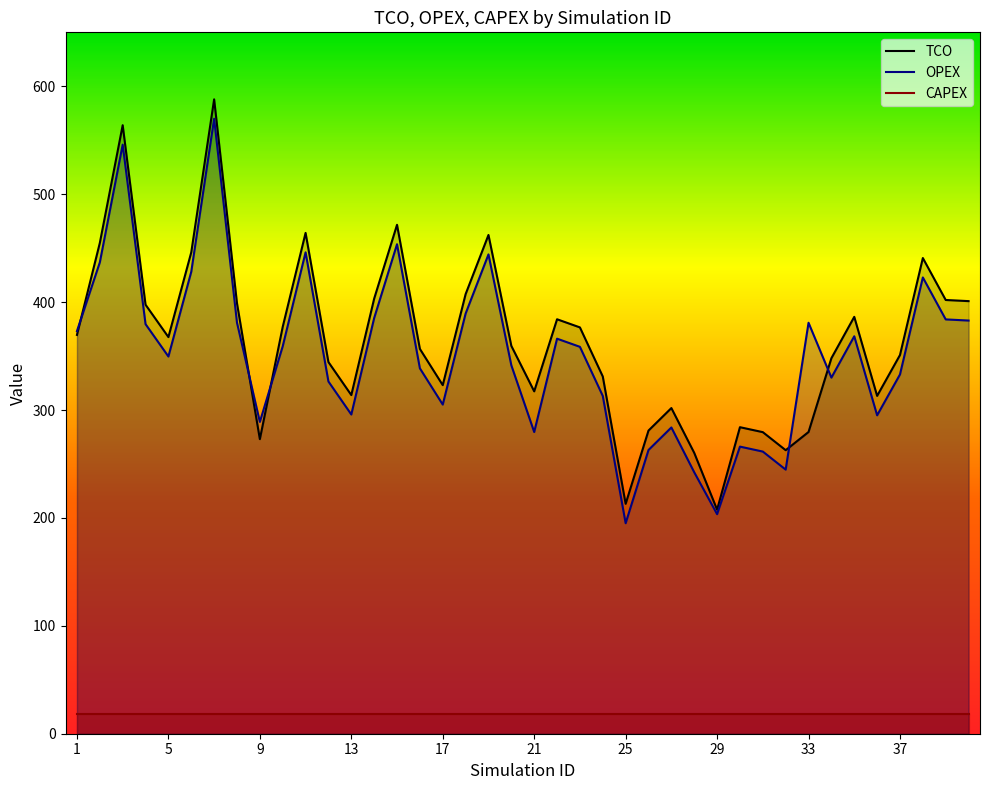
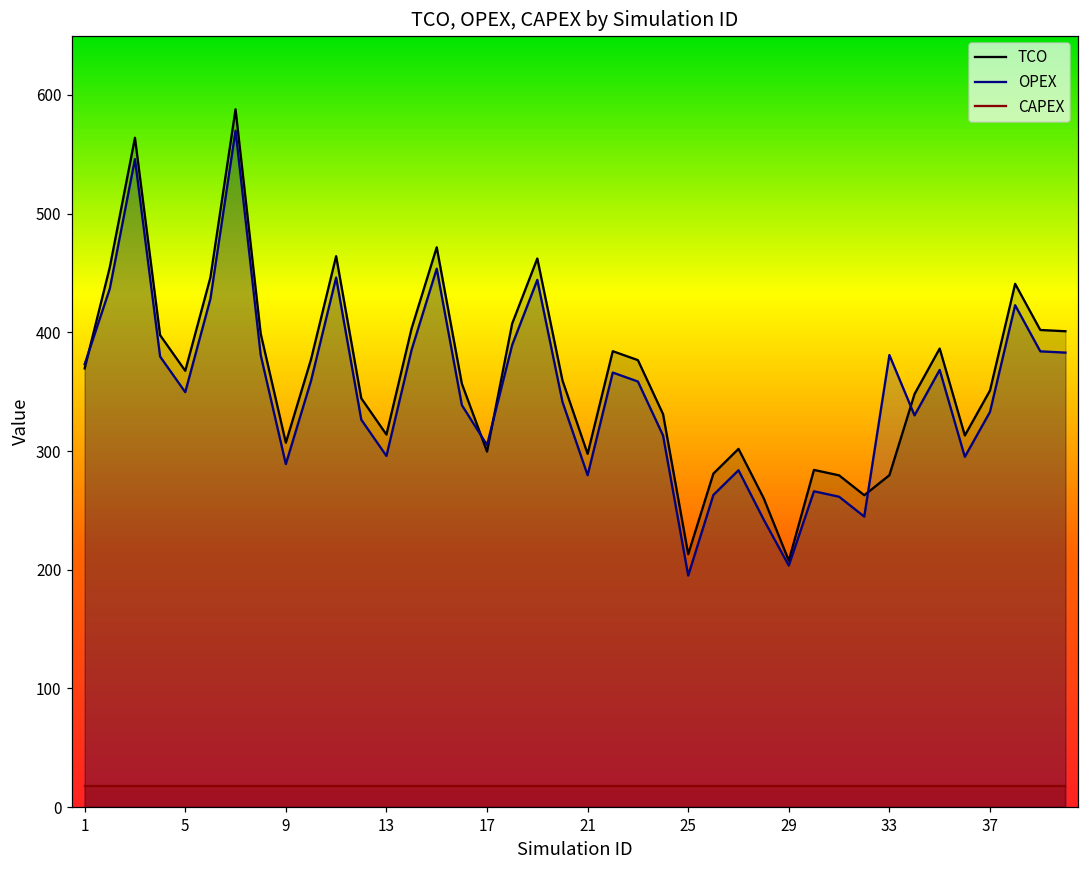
TCO, 9: 273 -> 307
TCO, 17: 323 -> 299
TCO, 21: 317 -> 298
